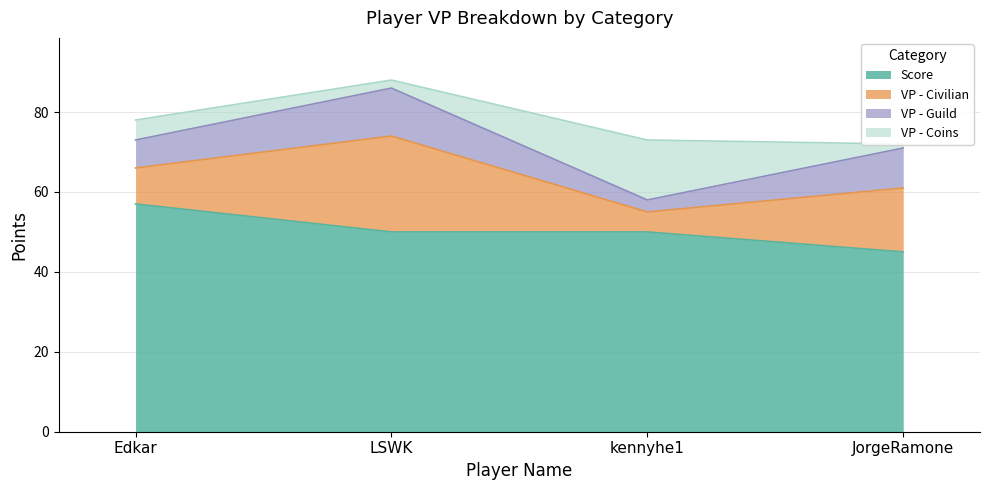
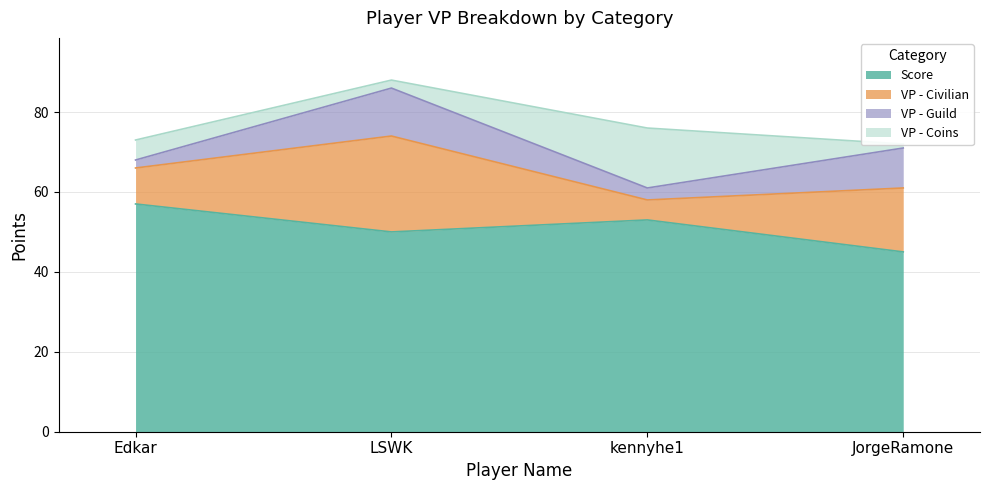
VP - Guild, Edkar: 7 -> 2
Score, kennyhe1: 50 -> 53
